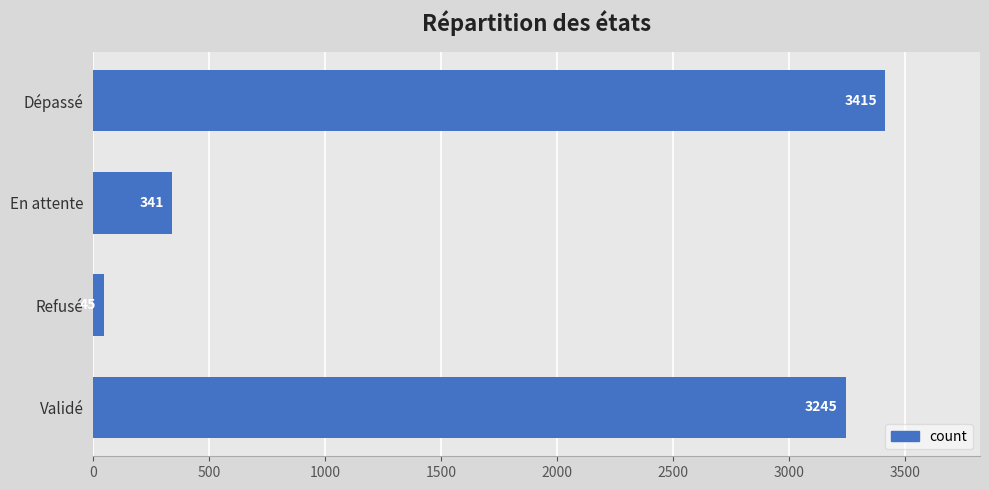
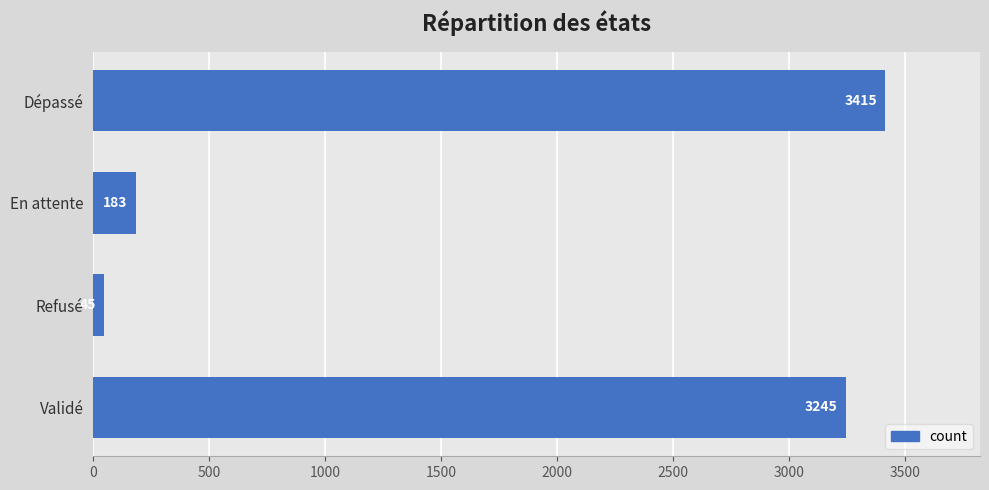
En attente: 341 -> 183
